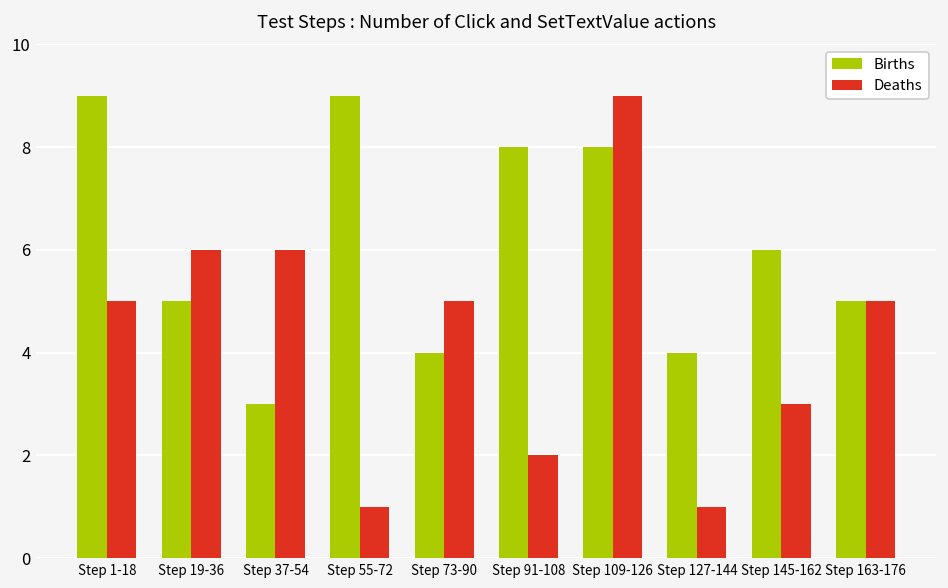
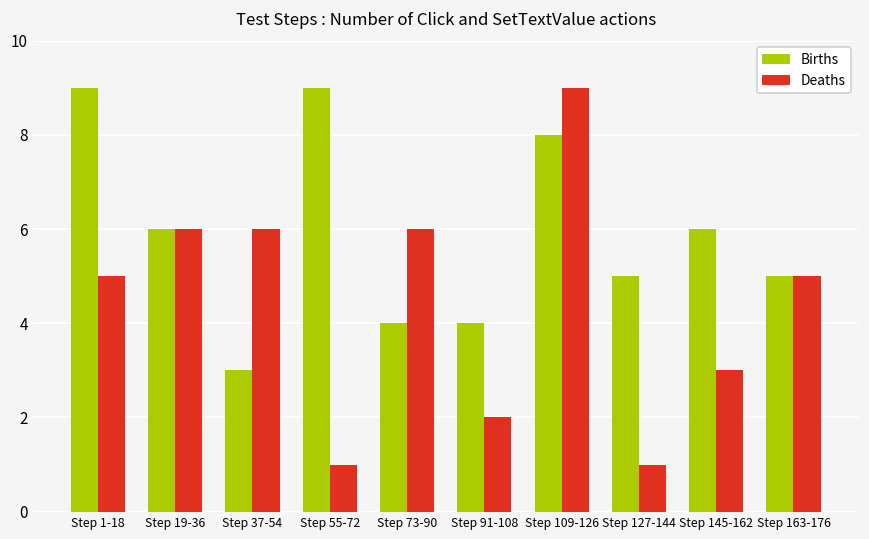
Births, Step 19-36: 5 -> 6
Deaths, Step 73-90: 5 -> 6
Births, Step 91-108: 8 -> 4
Births, Step 127-144: 4 -> 5
